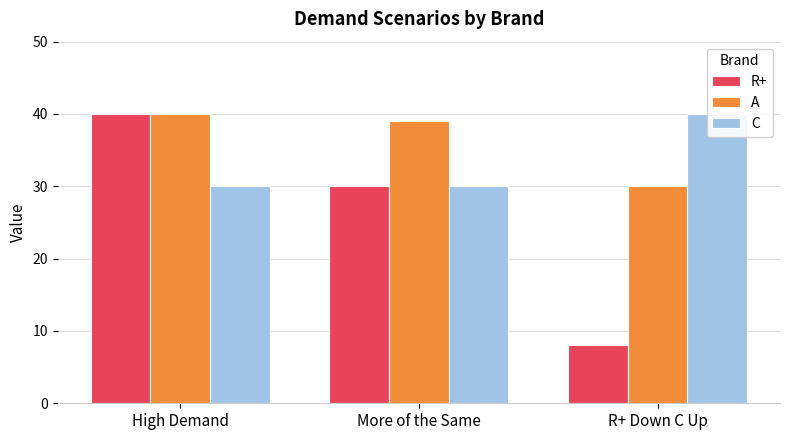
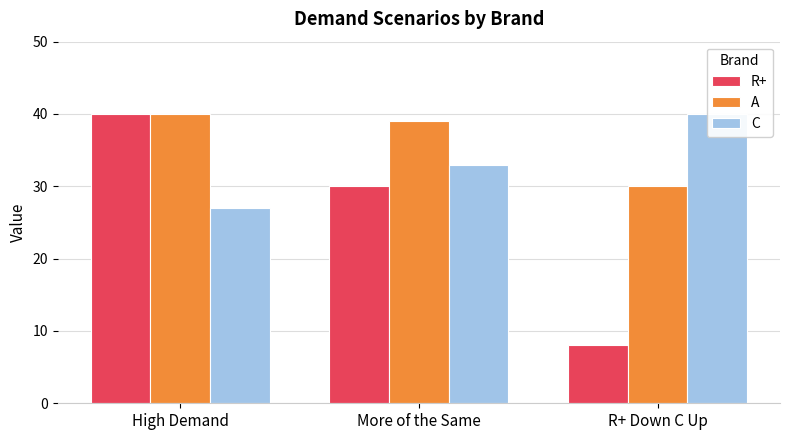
C, High Demand: 30 -> 27
C, More of the Same: 30 -> 33
